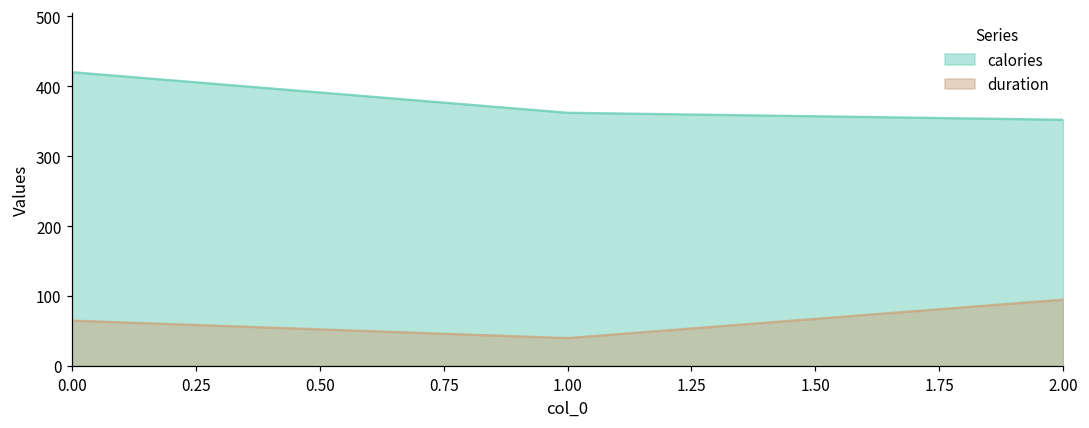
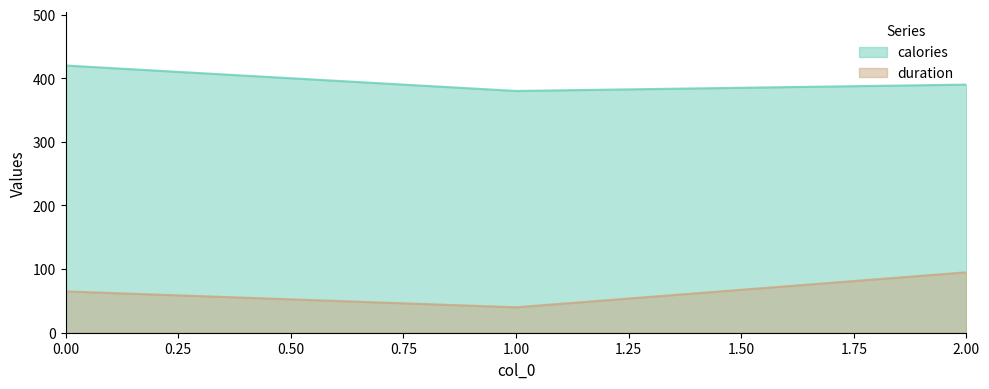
calories, 1.00: 360 -> 380
calories, 2.00: 350 -> 390
